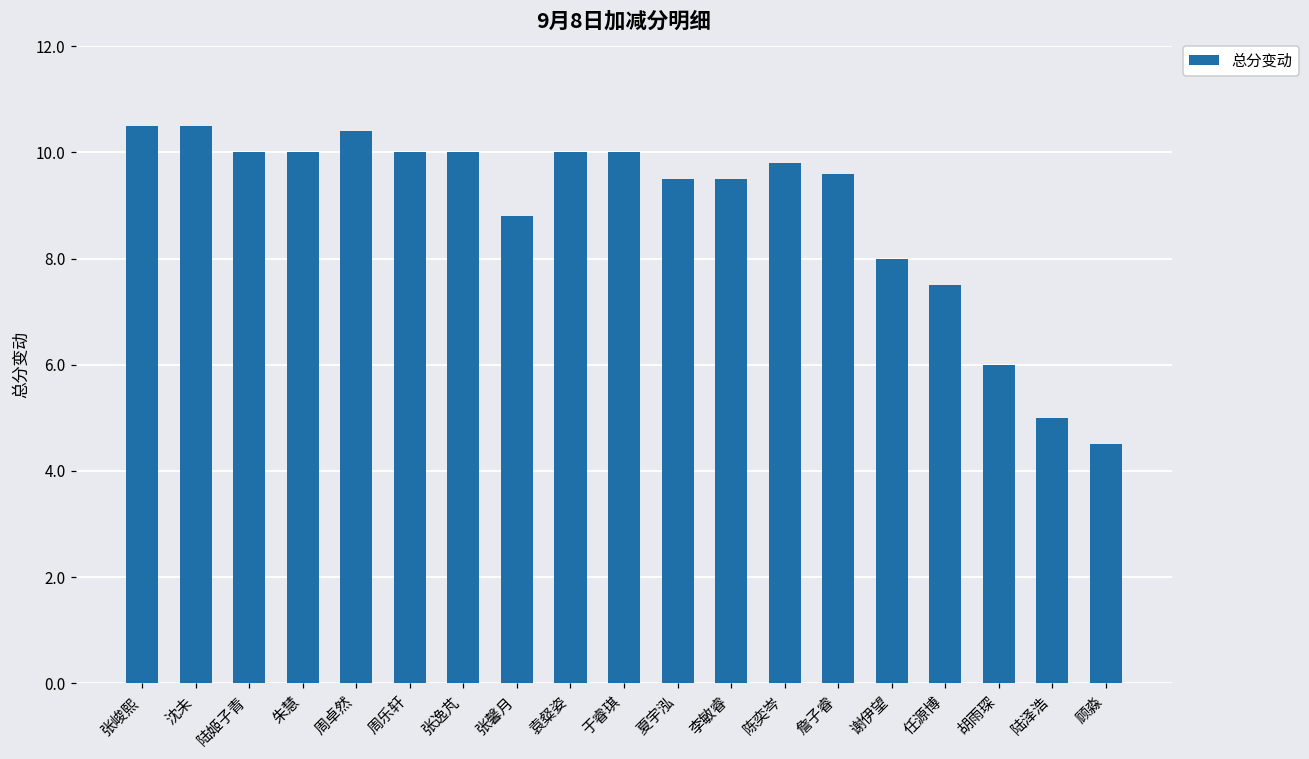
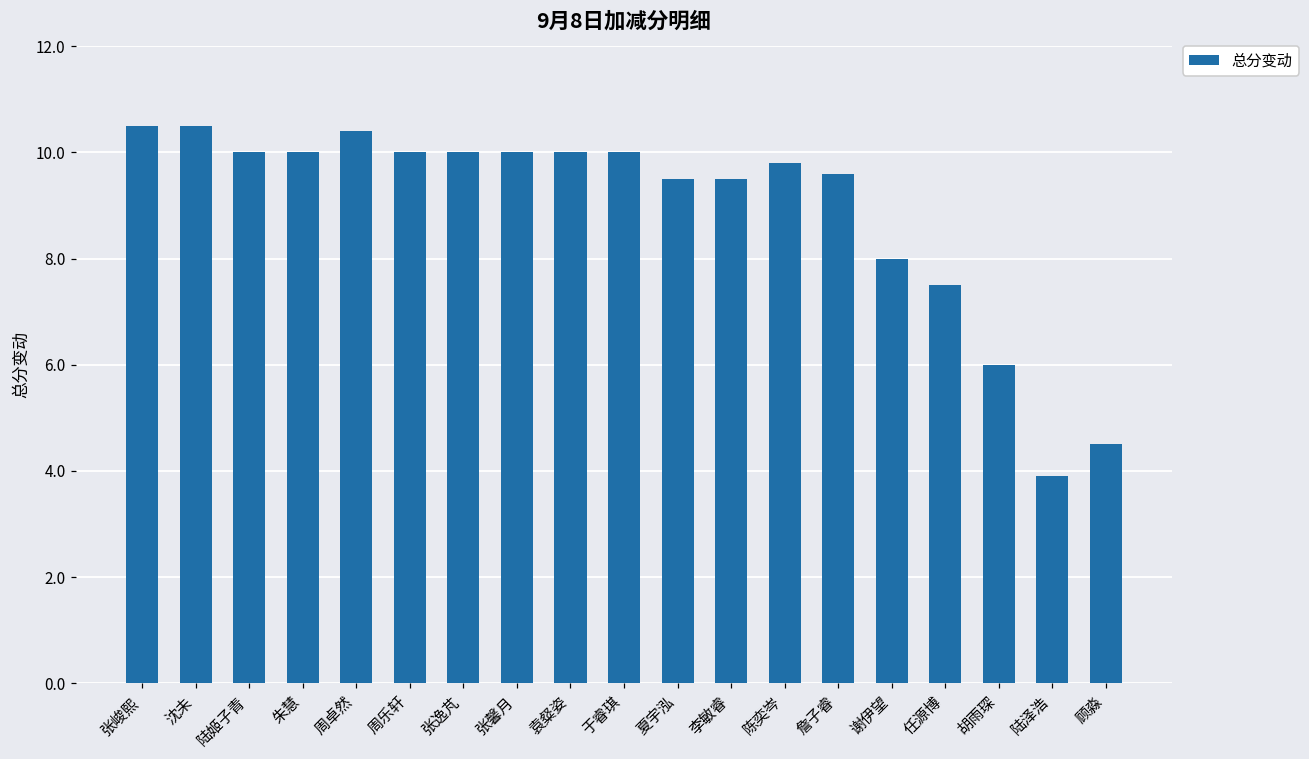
张馨月: 8.8 -> 10.0
陆泽浩: 5.0 -> 3.9
